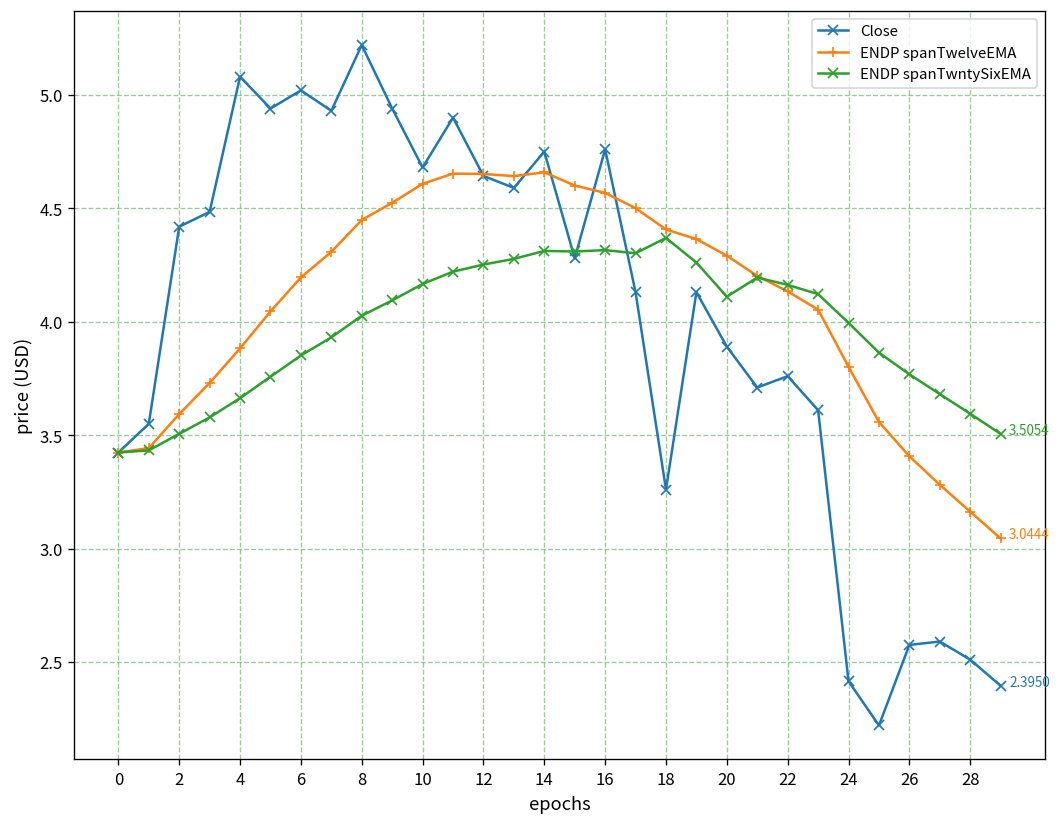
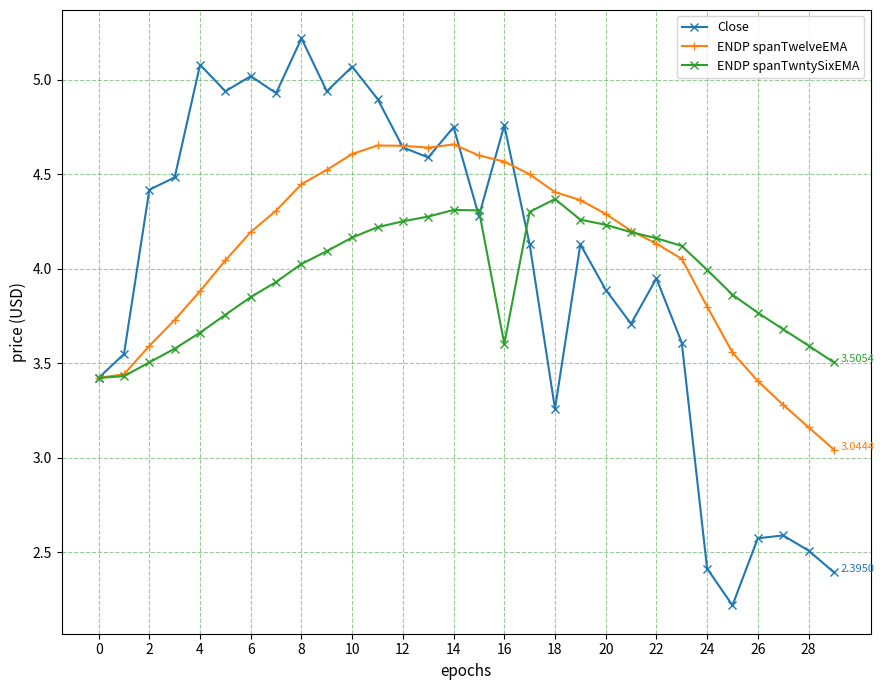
Close, 10: 4.68 -> 5.07
ENDP spanTwntySixEMA, 16: 4.32 -> 3.60
ENDP spanTwntySixEMA, 20: 4.11 -> 4.23
Close, 22: 3.76 -> 3.95
